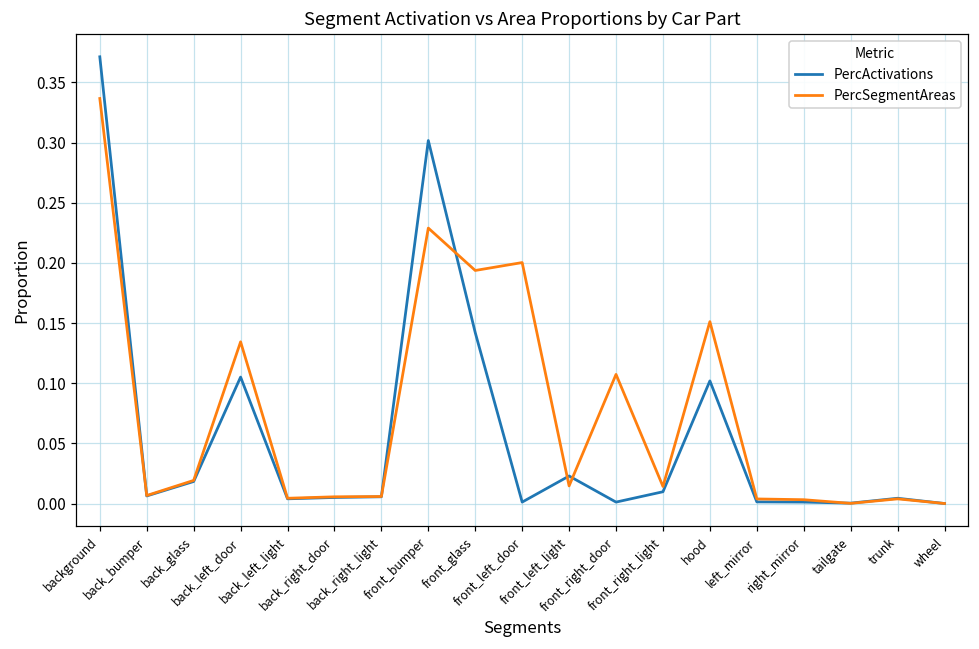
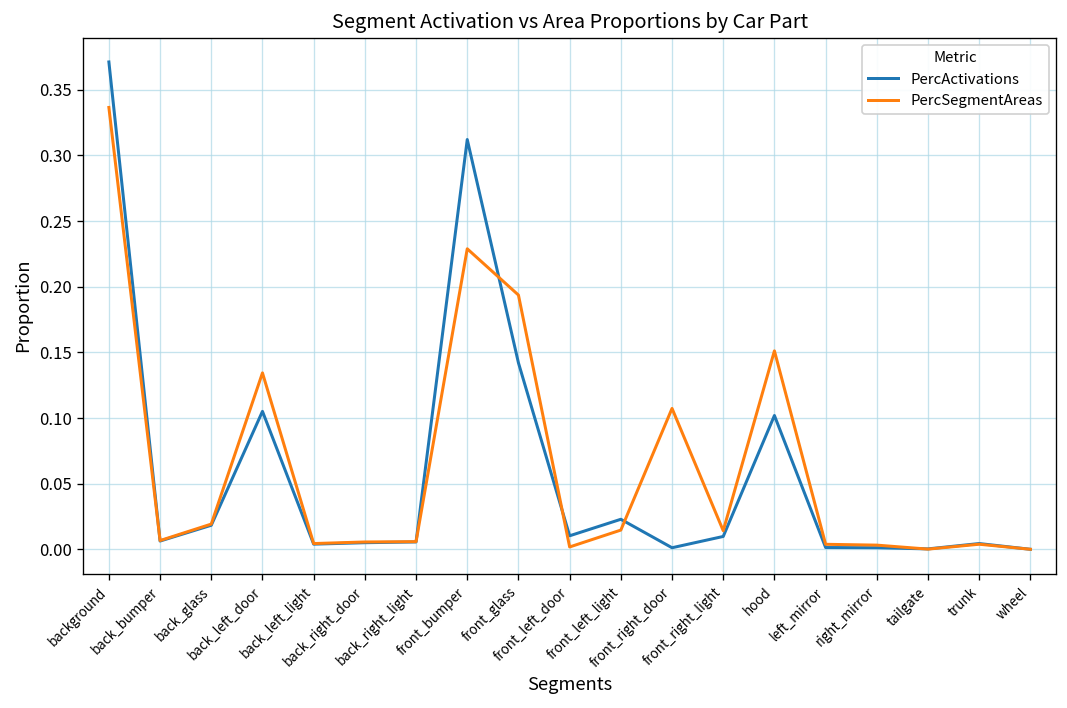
PercActivations, front_bumper: 0.302 -> 0.312
PercActivations, front_left_door: 0.001 -> 0.010
PercSegmentAreas, front_left_door: 0.200 -> 0.002
